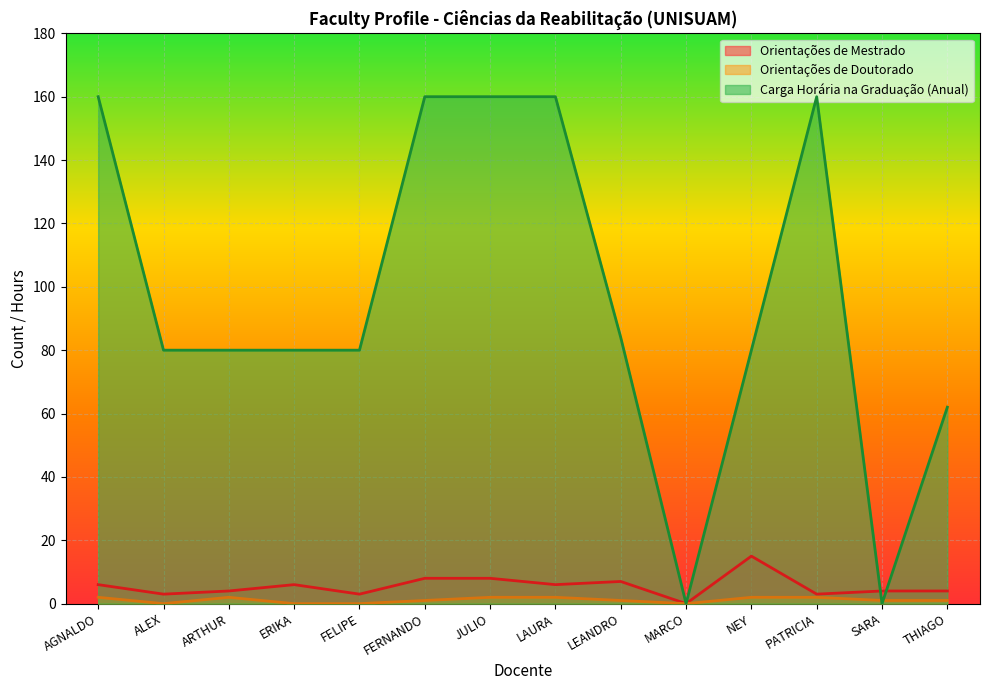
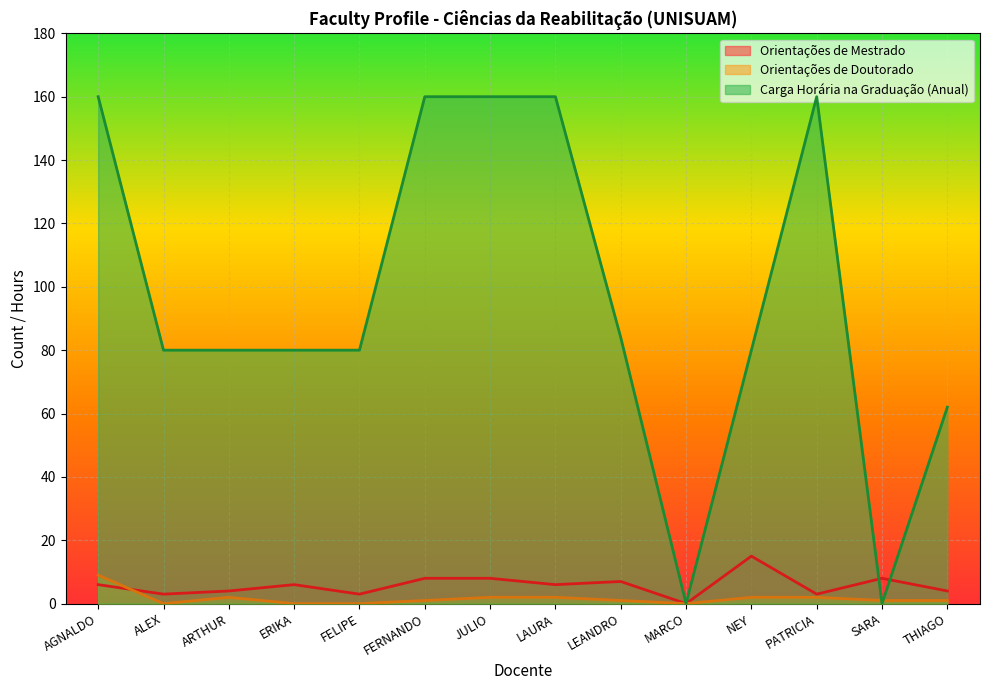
Orientações de Doutorado, AGNALDO: 2 -> 9
Orientações de Mestrado, SARA: 4 -> 8
